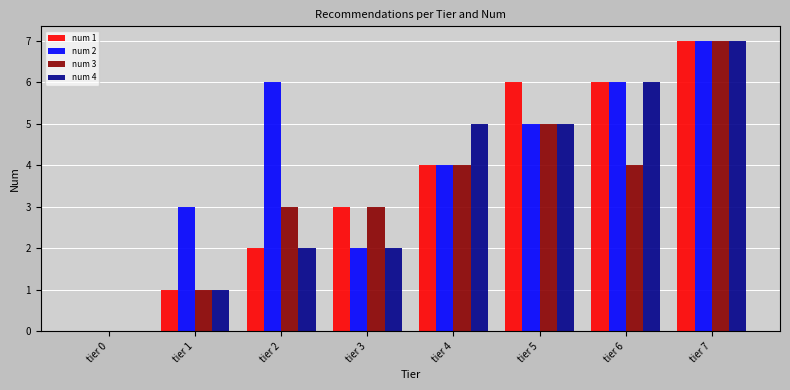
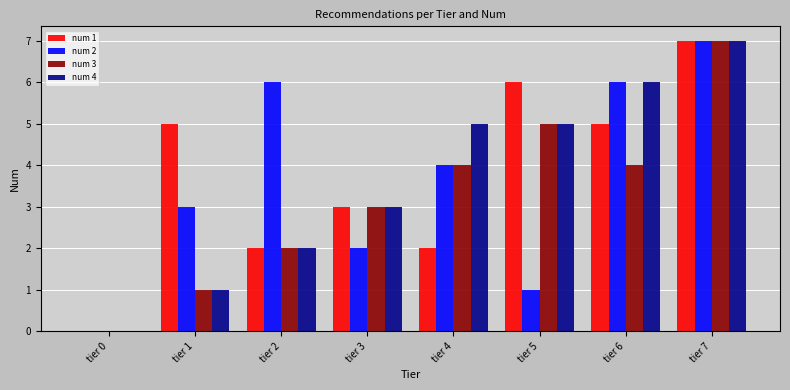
num 1, tier 1: 1 -> 5
num 3, tier 2: 3 -> 2
num 4, tier 3: 2 -> 3
num 1, tier 4: 4 -> 2
num 2, tier 5: 5 -> 1
num 1, tier 6: 6 -> 5
